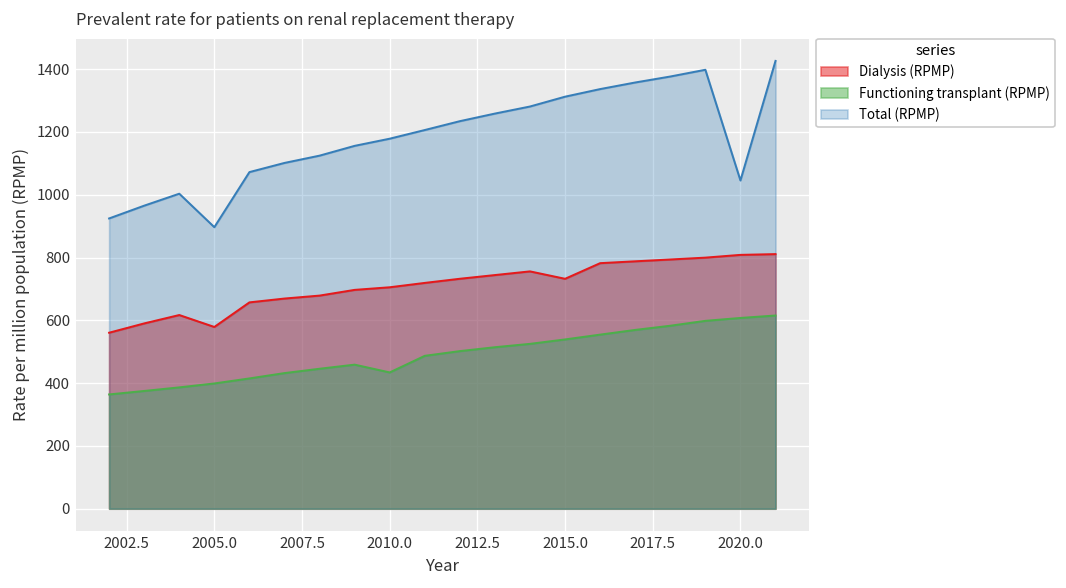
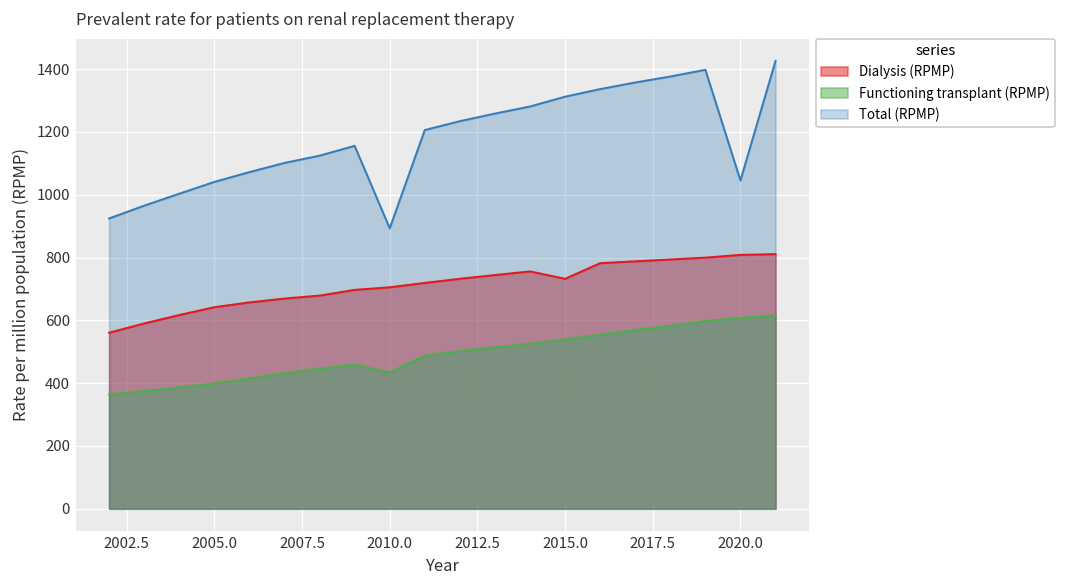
Dialysis (RPMP), 2005.0: 580 -> 640
Total (RPMP), 2005.0: 900 -> 1040
Total (RPMP), 2010.0: 1180 -> 890
